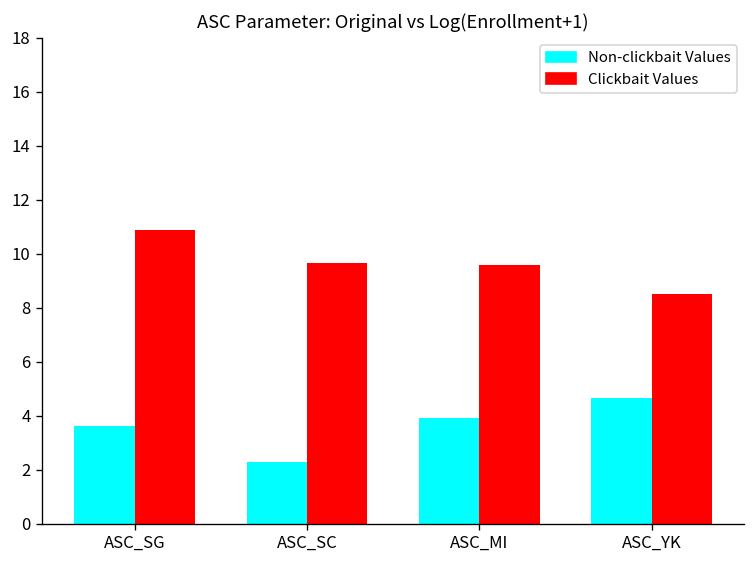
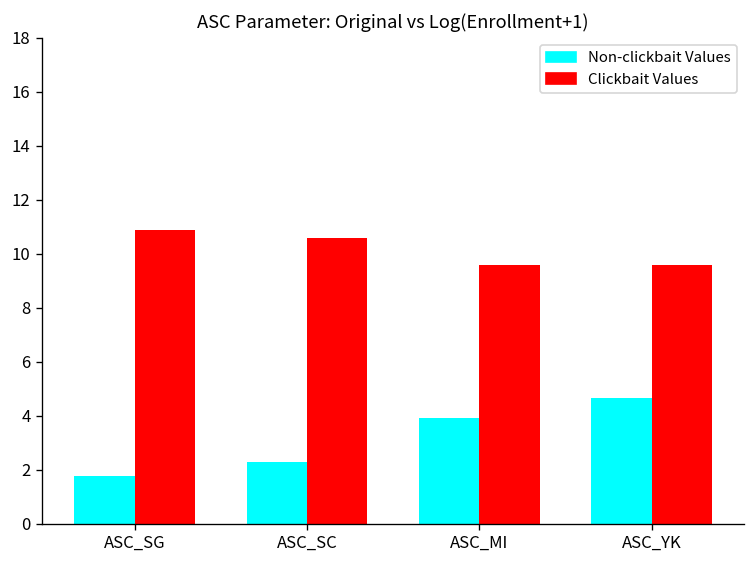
Non-clickbait Values, ASC_SG: 3.6 -> 1.8
Clickbait Values, ASC_SC: 9.6 -> 10.6
Clickbait Values, ASC_YK: 8.5 -> 9.6
